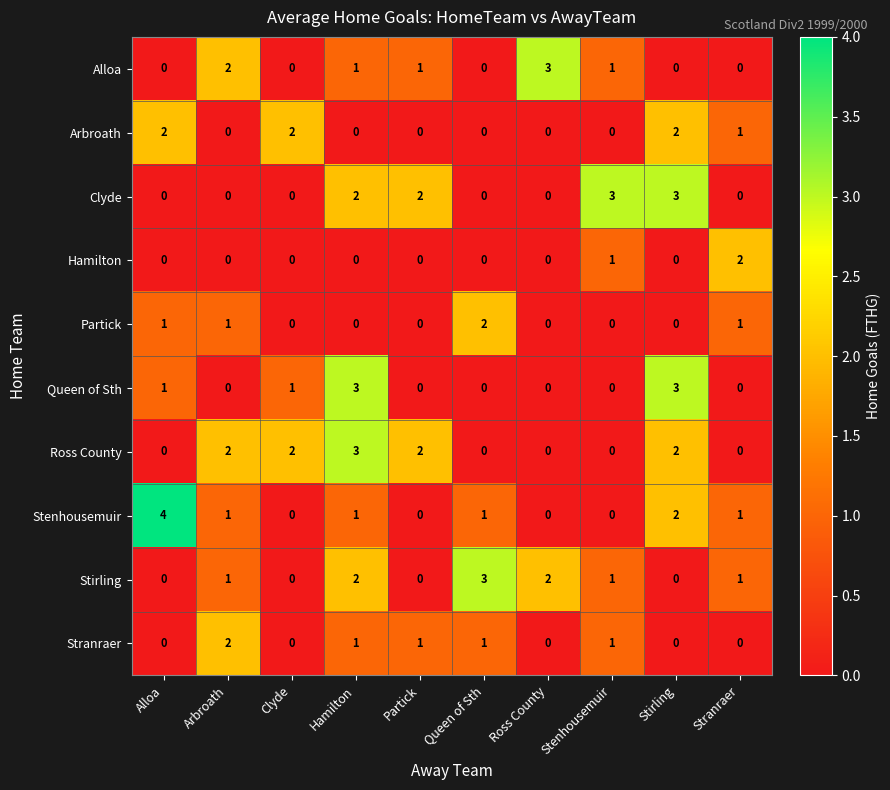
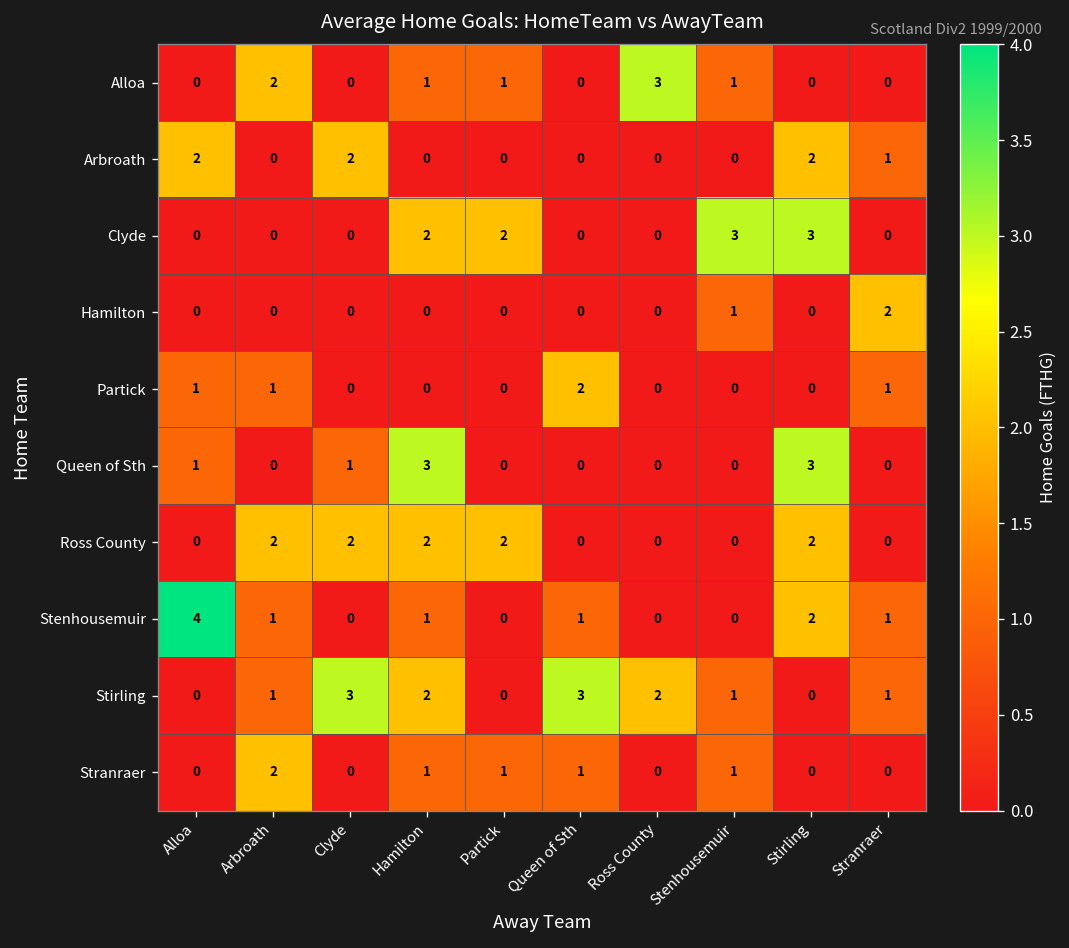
Ross County, Hamilton: 3 -> 2
Stirling, Clyde: 0 -> 3
